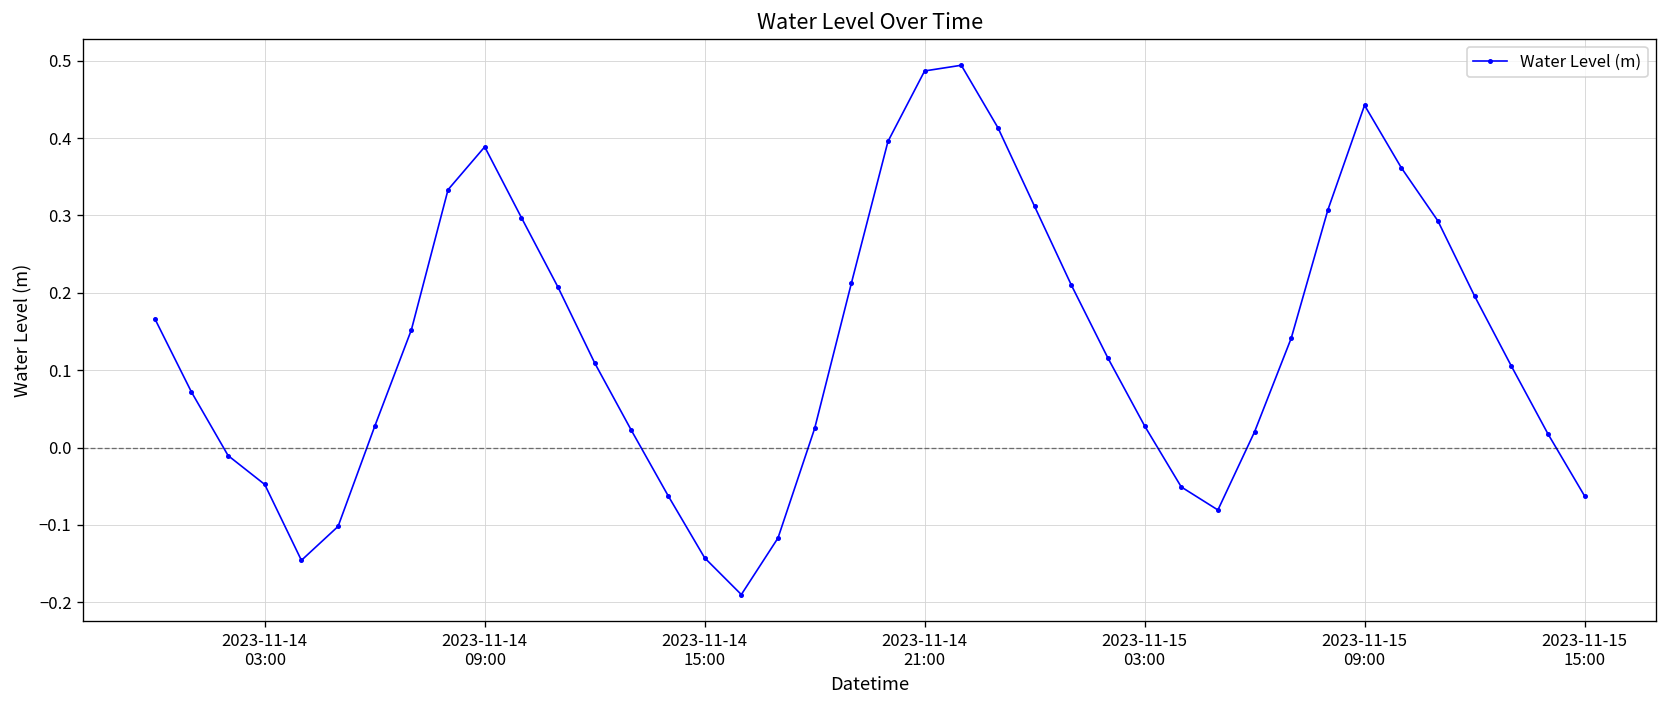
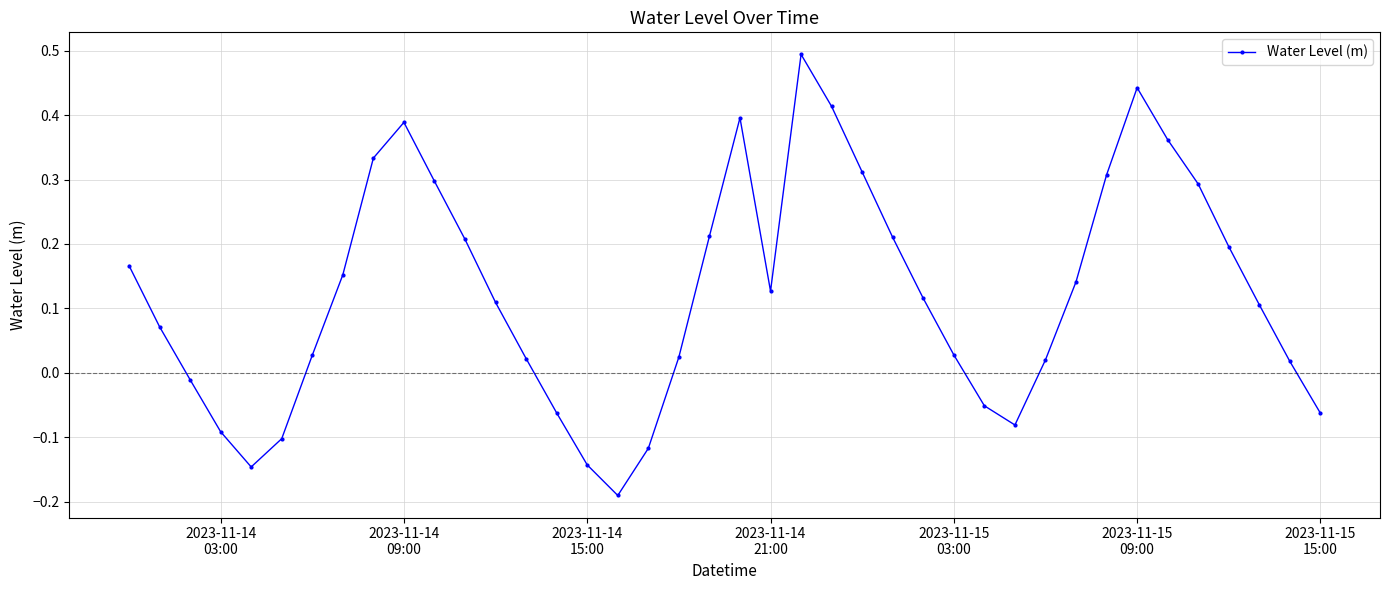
2023-11-14 03:00: -0.05 -> -0.09
2023-11-14 21:00: 0.49 -> 0.13
